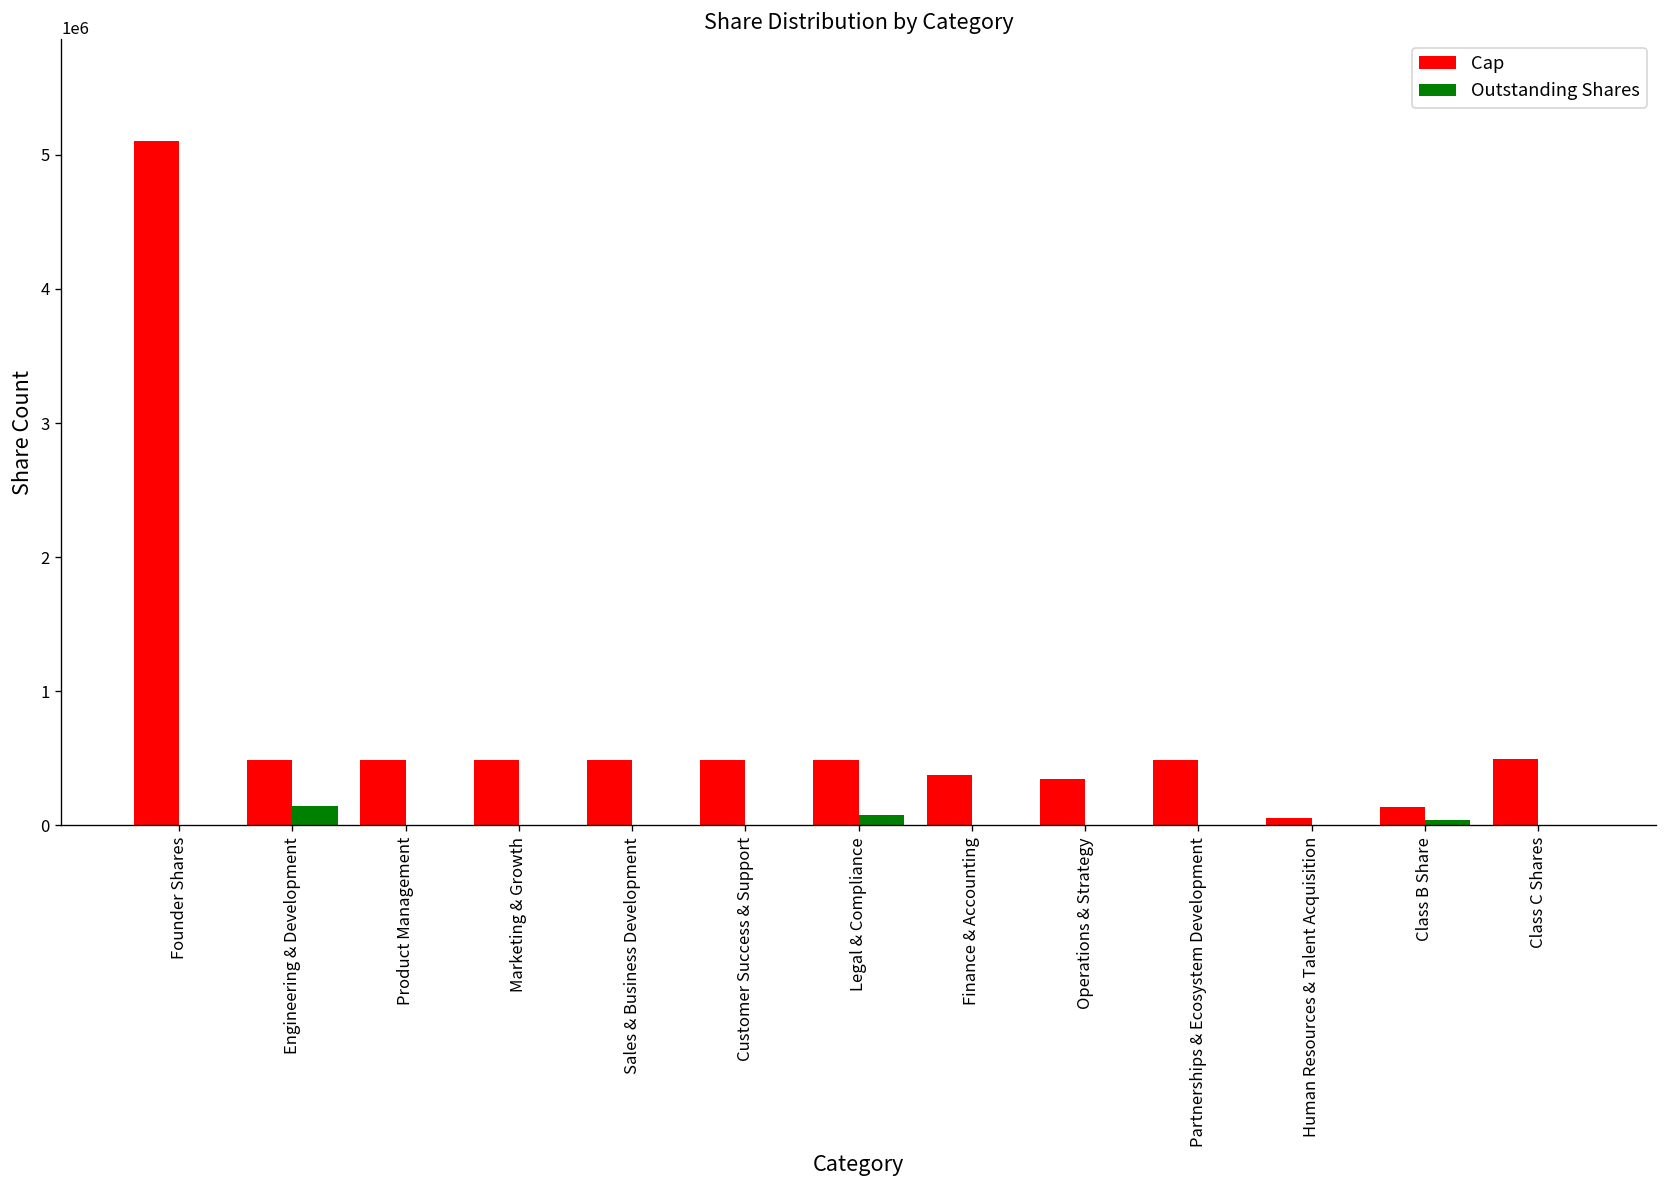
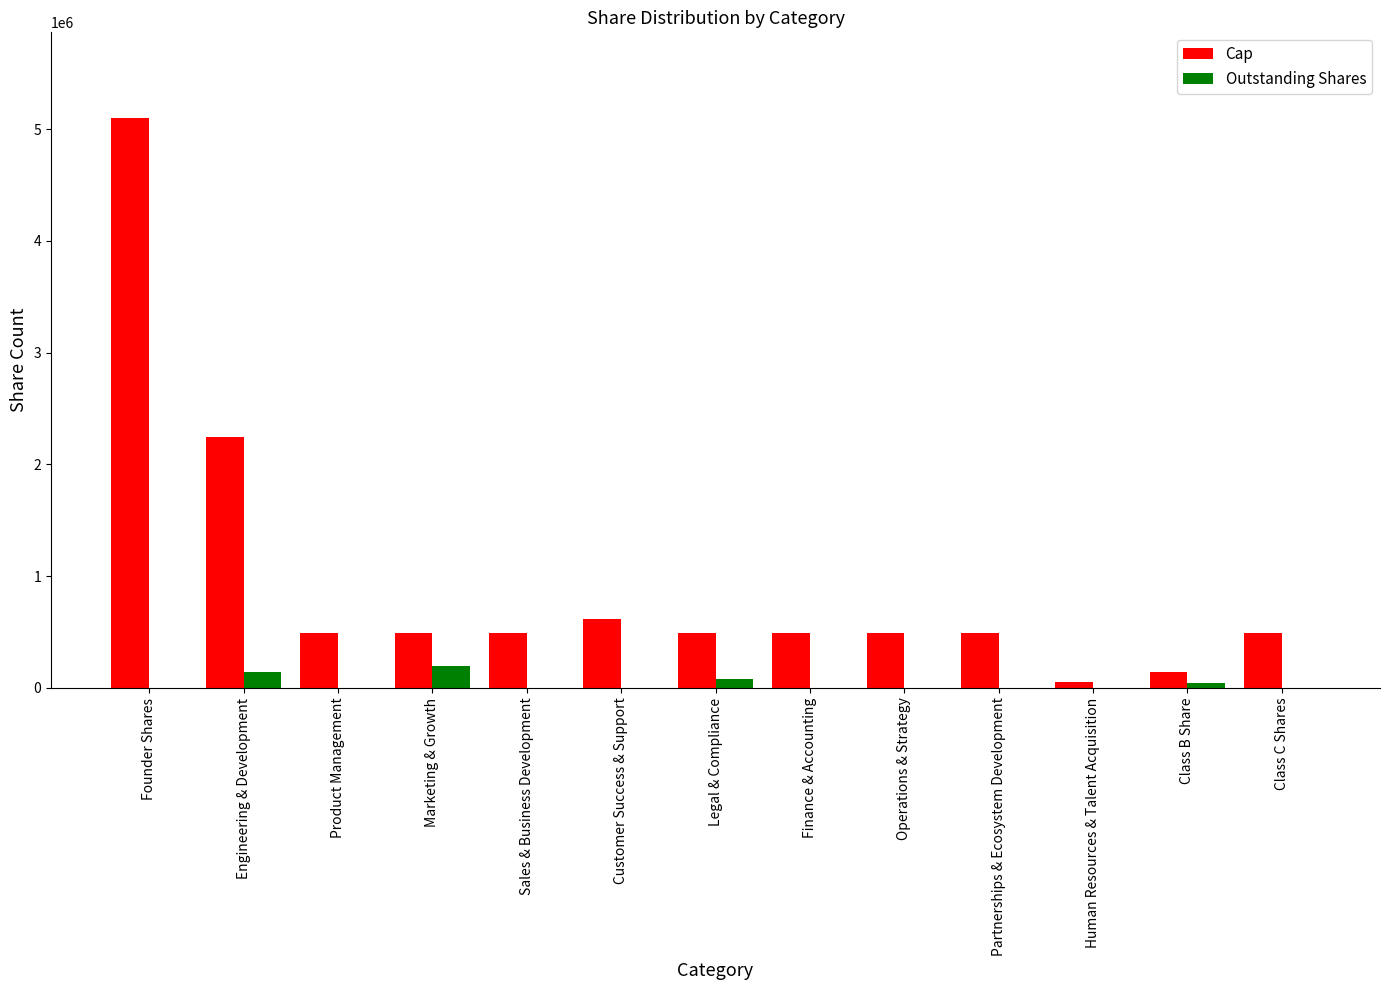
Cap, Engineering & Development: 490000 -> 2250000
Outstanding Shares, Marketing & Growth: 0 -> 190000
Cap, Customer Success & Support: 490000 -> 610000
Cap, Finance & Accounting: 380000 -> 490000
Cap, Operations & Strategy: 340000 -> 490000
